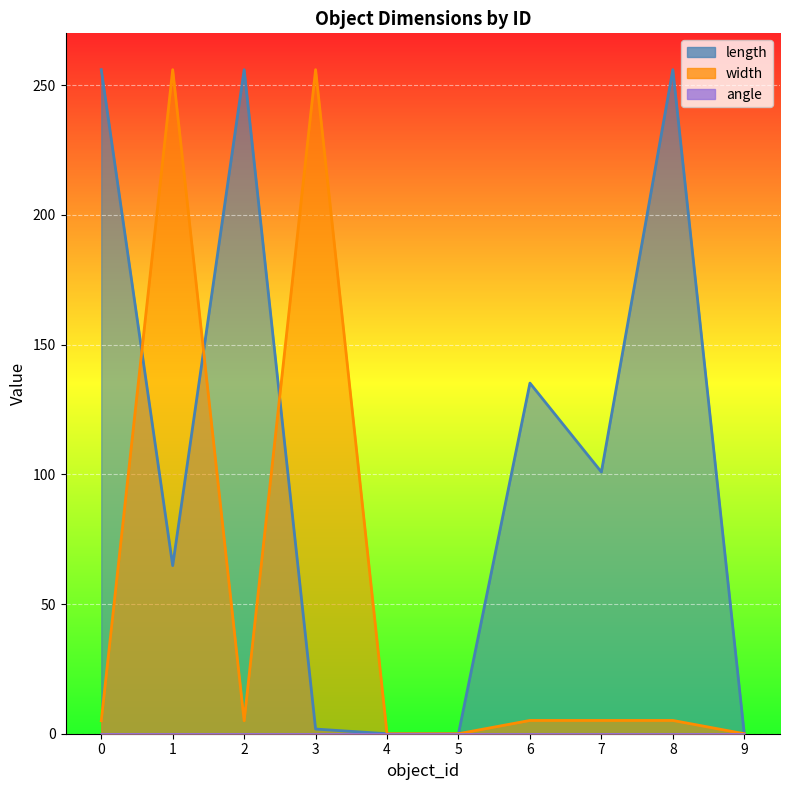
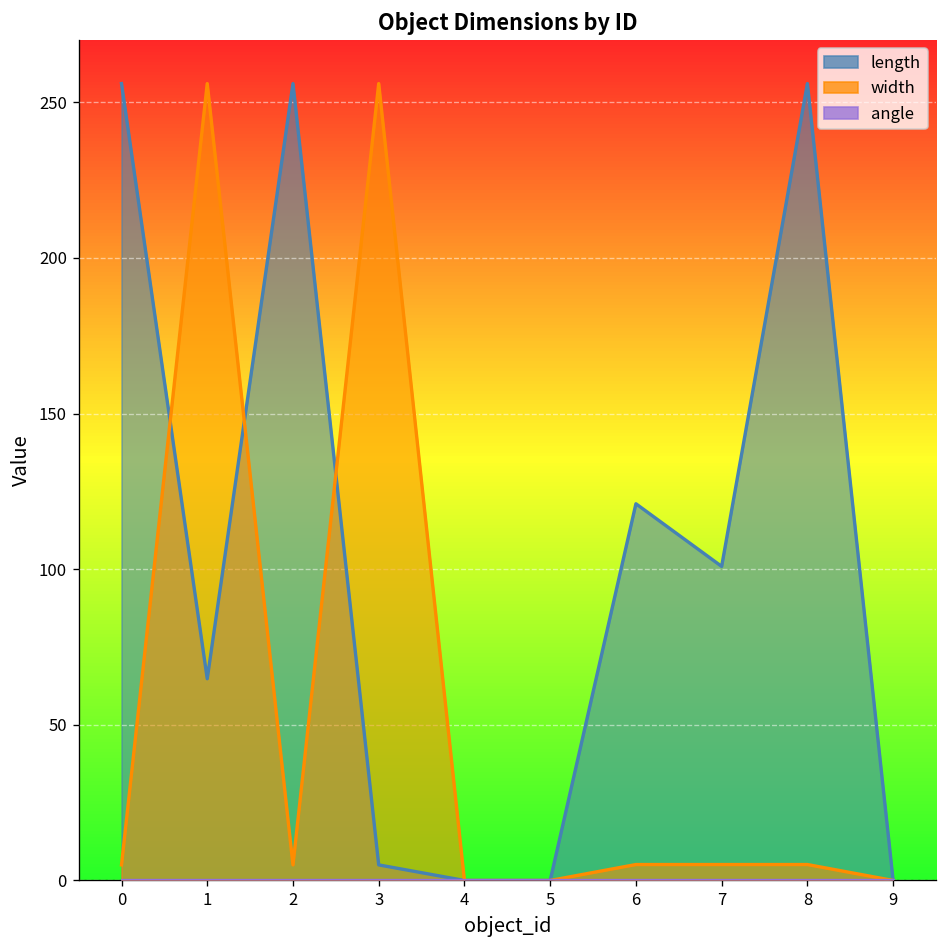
length, 3: 2 -> 5
length, 6: 135 -> 121
